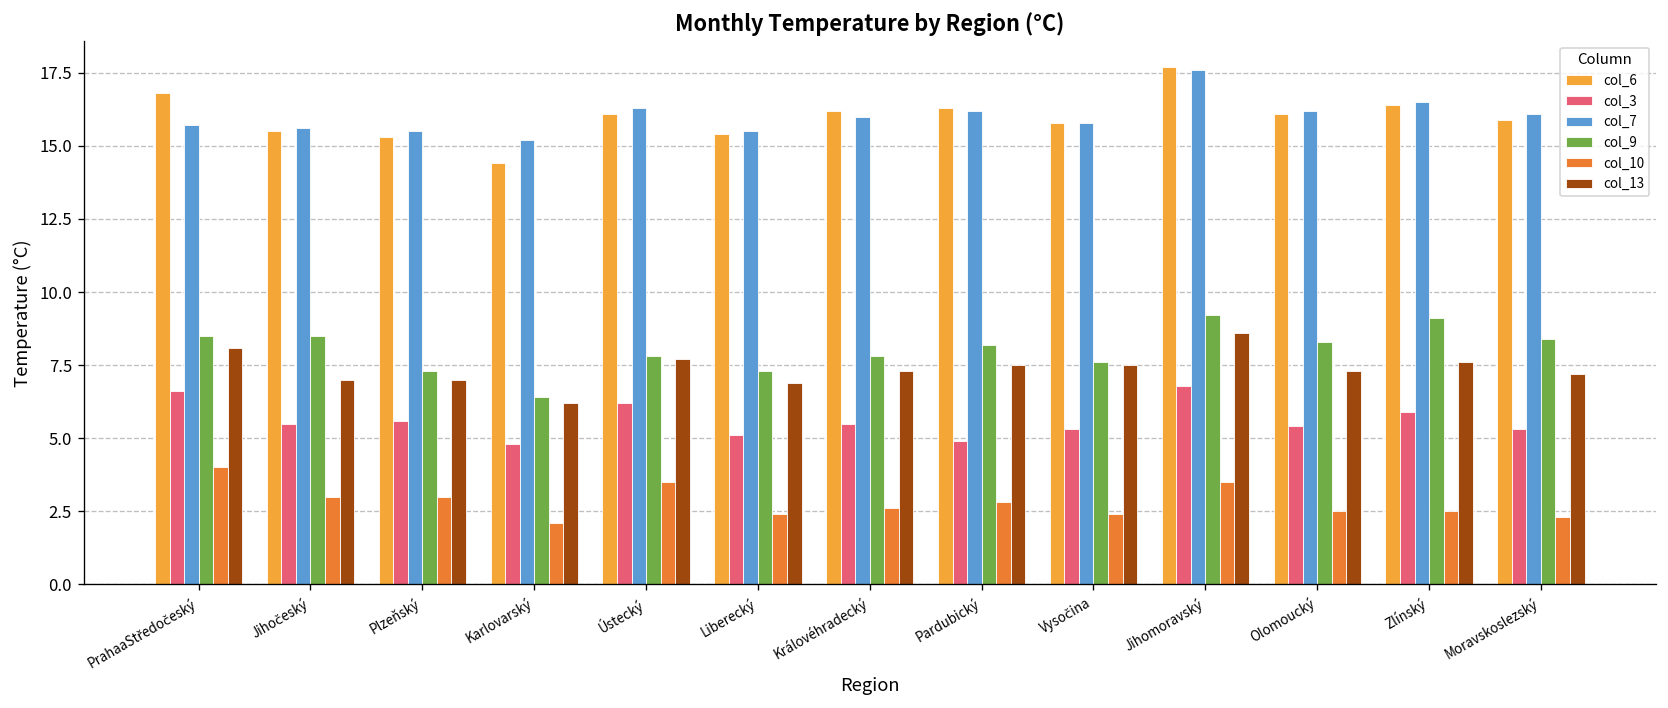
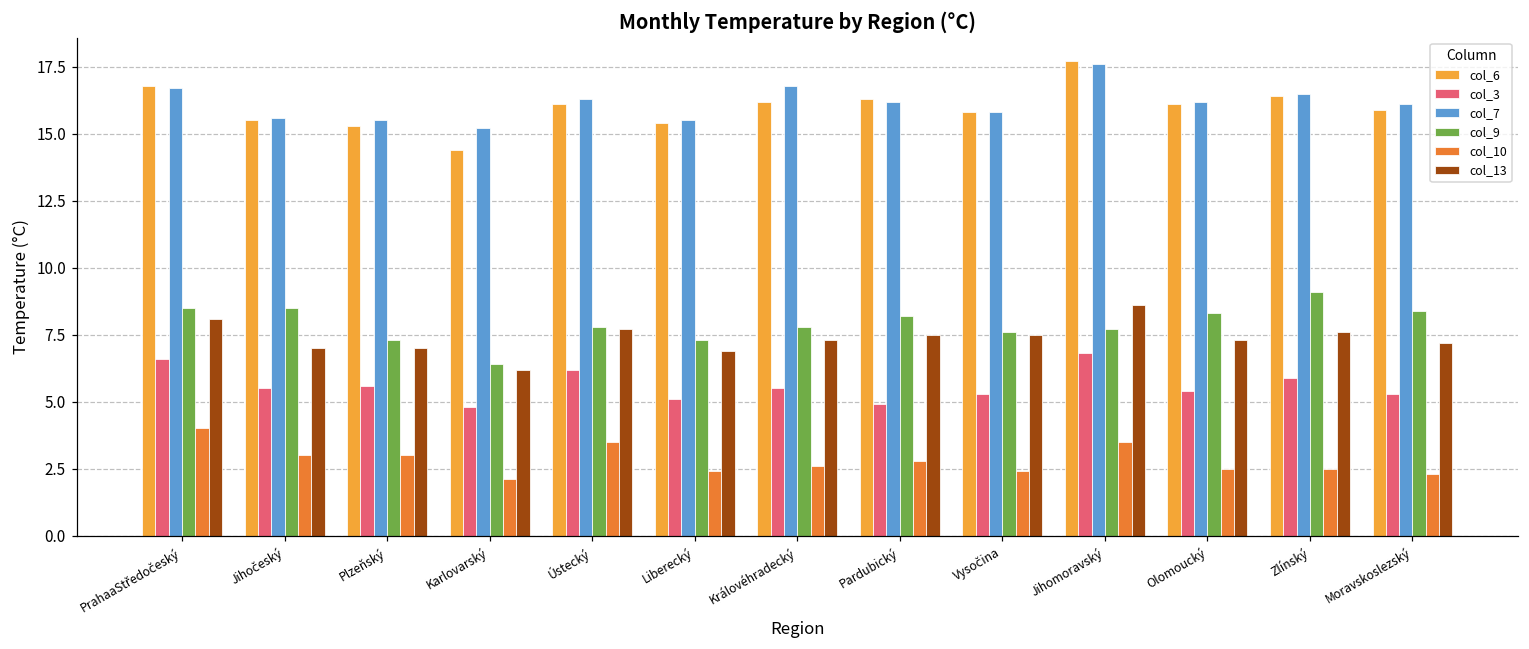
col_7, PrahaaStředočeský: 15.7 -> 16.7
col_7, Královéhradecký: 16.0 -> 16.8
col_9, Jihomoravský: 9.2 -> 7.7
